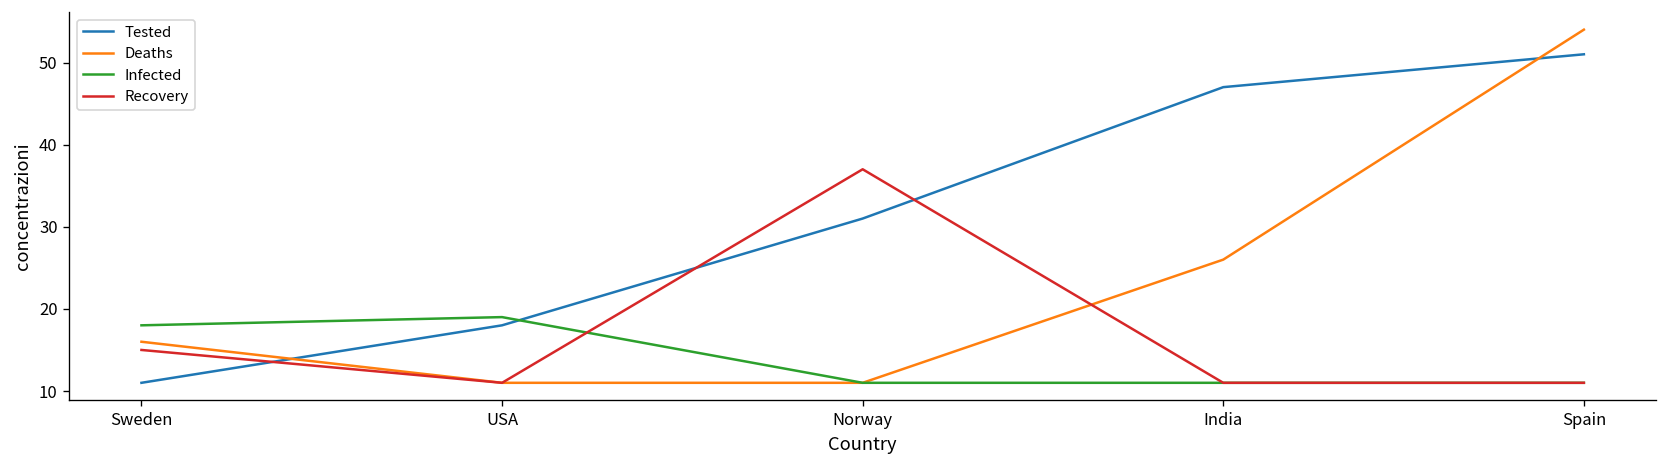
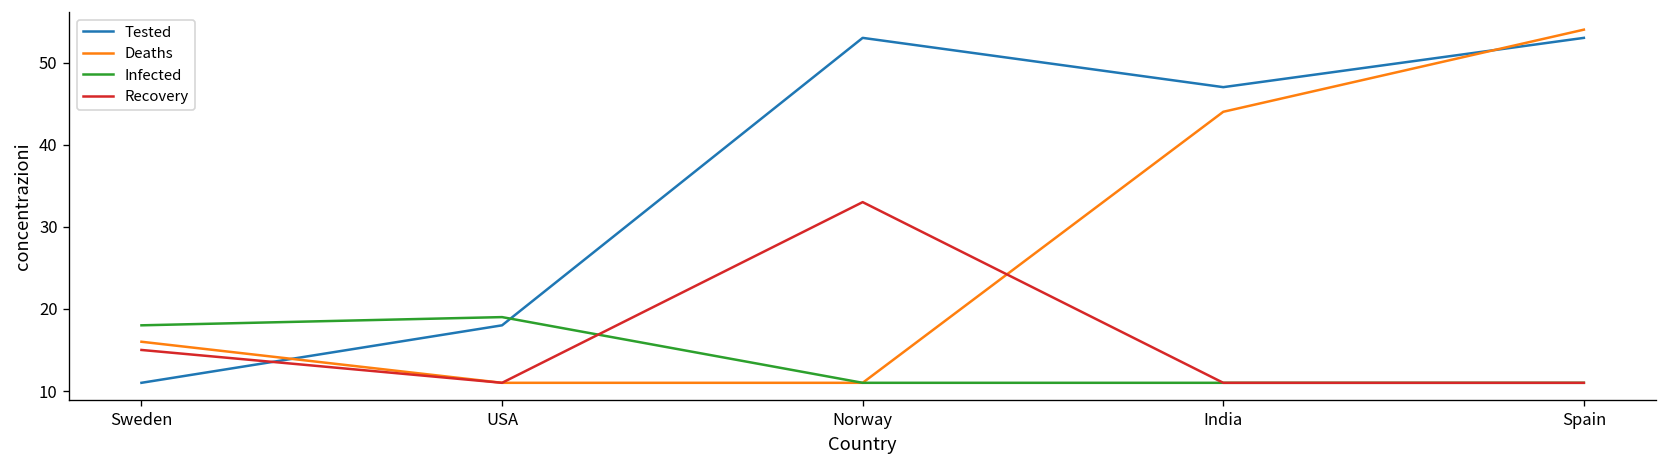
Tested, Norway: 31 -> 53
Recovery, Norway: 37 -> 33
Deaths, India: 26 -> 44
Tested, Spain: 51 -> 53
